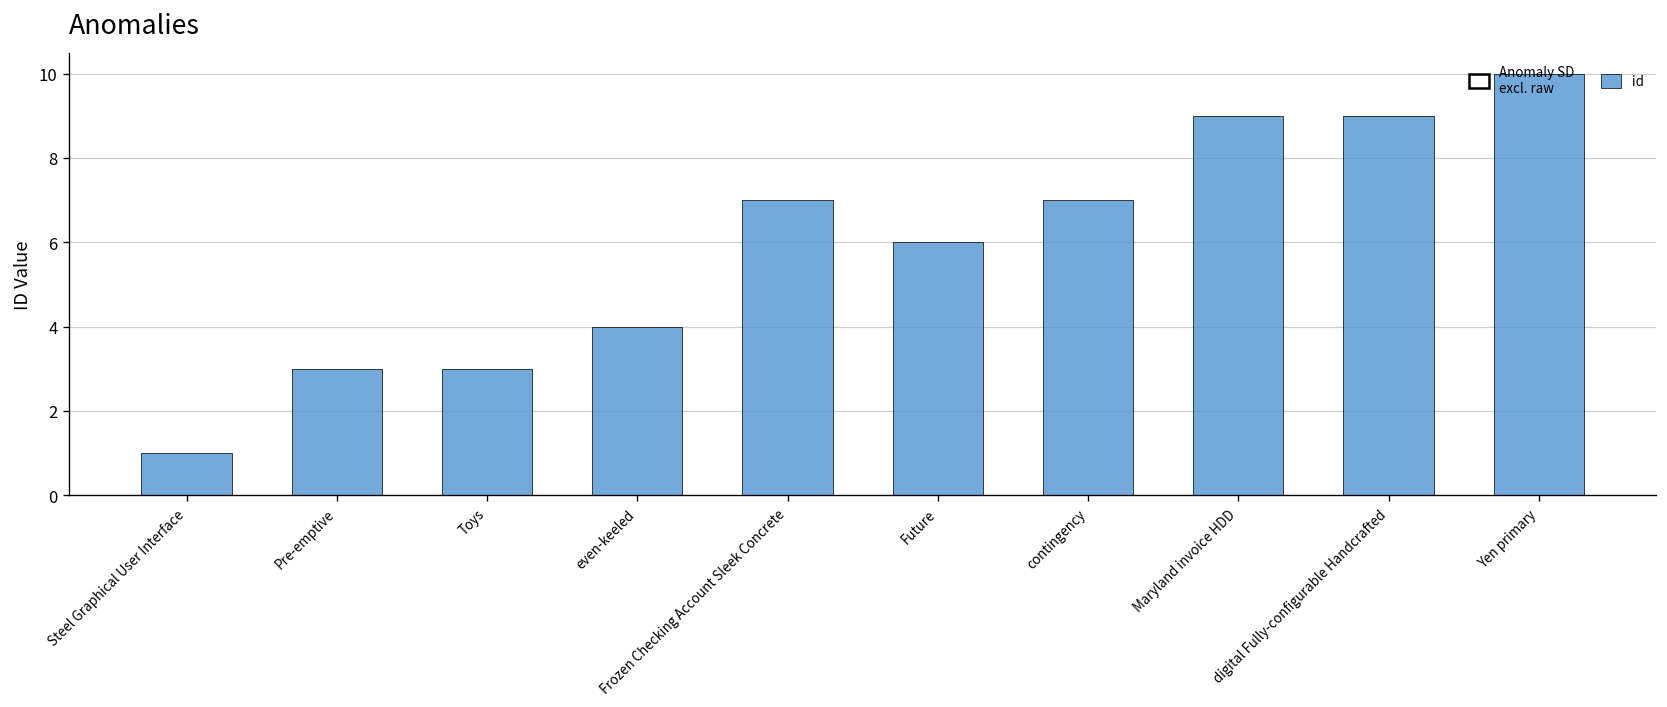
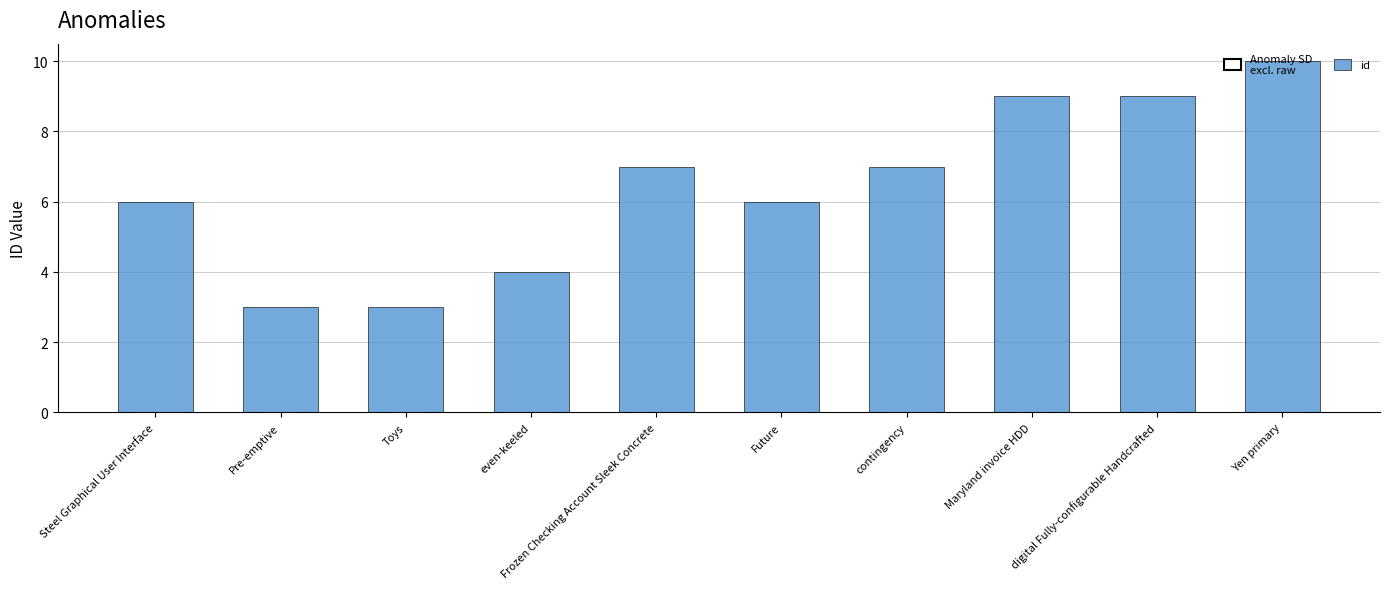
Steel Graphical User Interface: 1 -> 6
